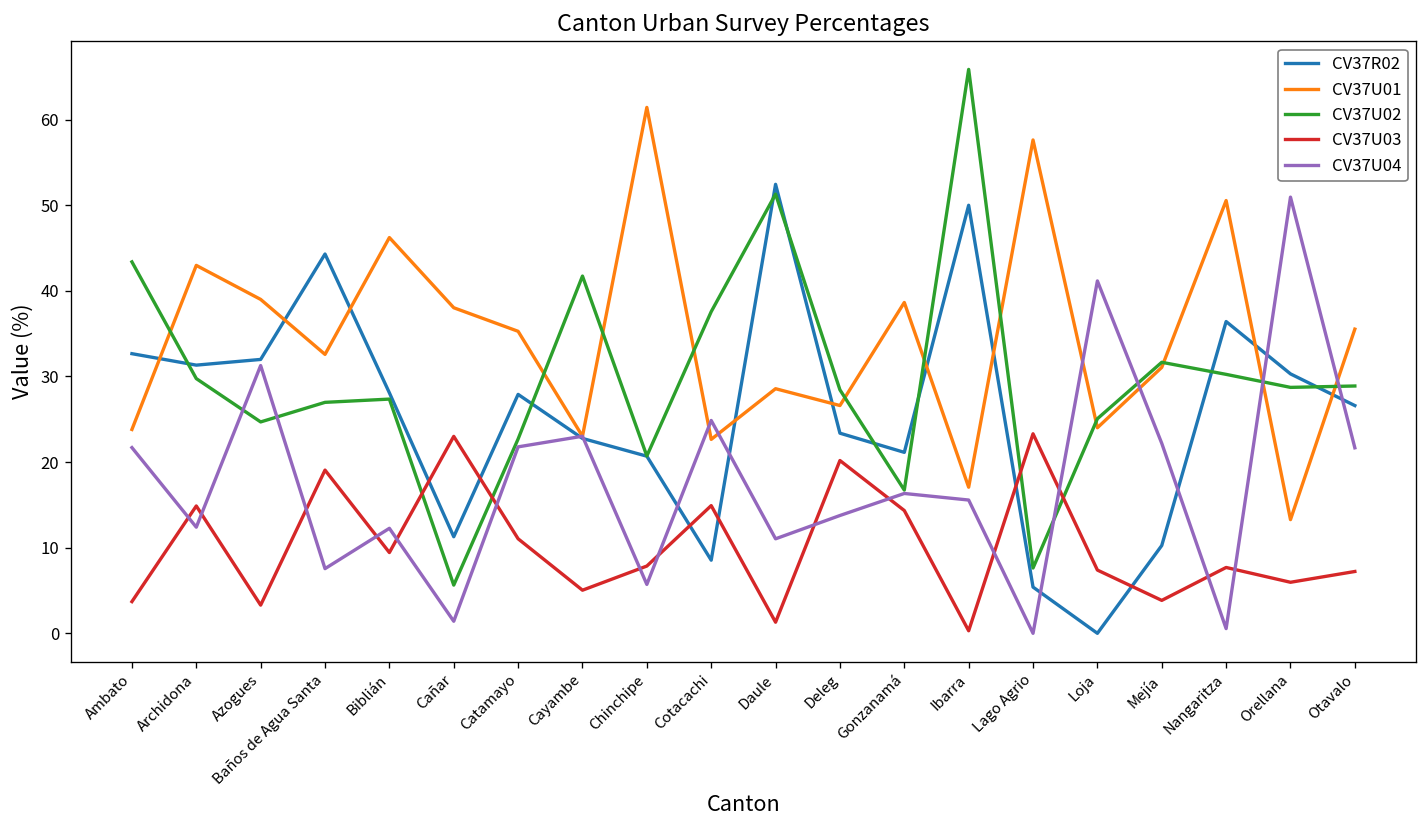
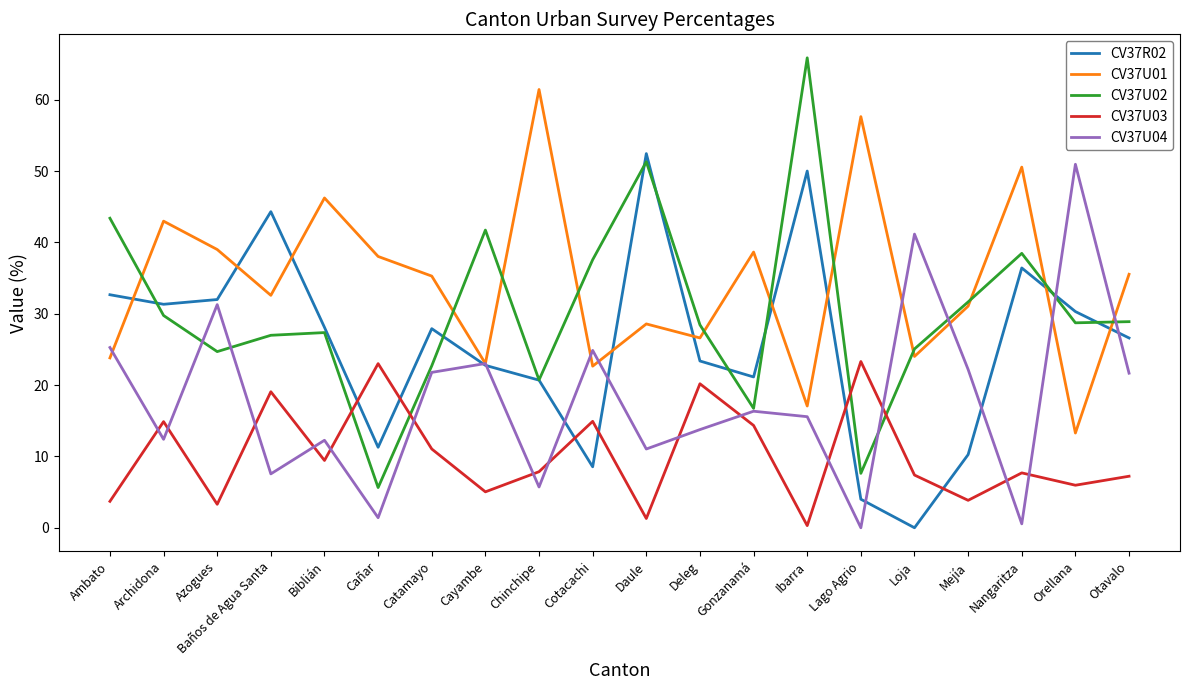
CV37U04, Ambato: 22 -> 25
CV37R02, Lago Agrio: 5 -> 4
CV37U02, Nangaritza: 30 -> 38
